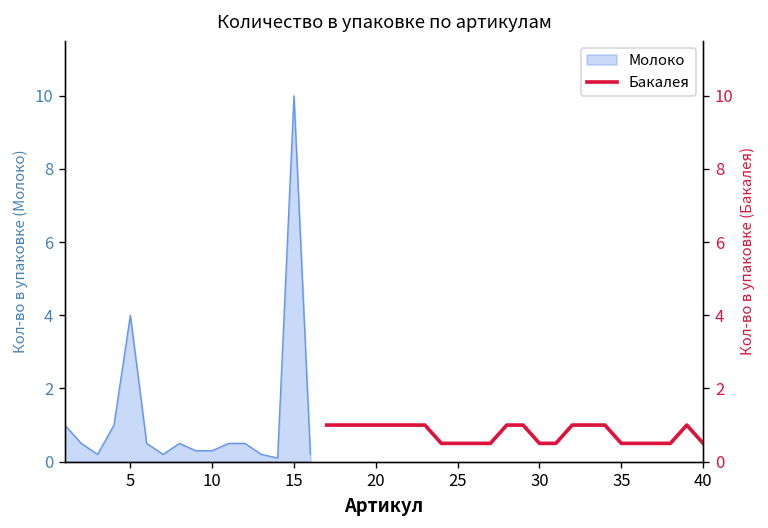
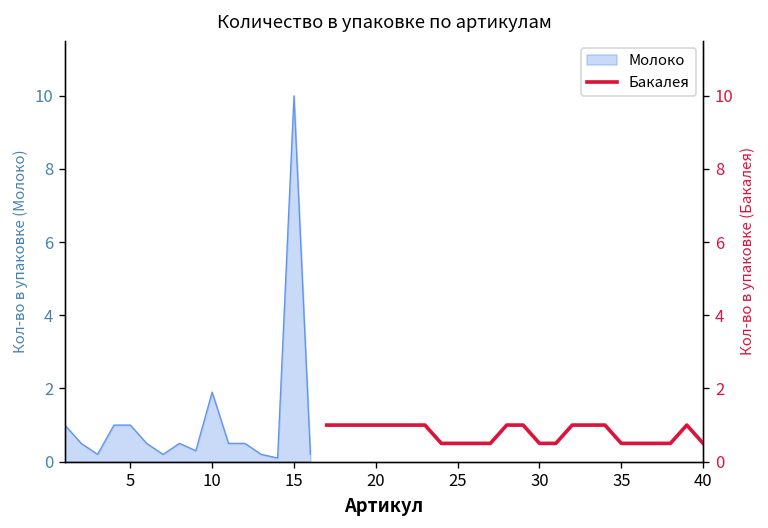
Молоко, 5: 4 -> 1
Молоко, 10: 0.3 -> 1.9
